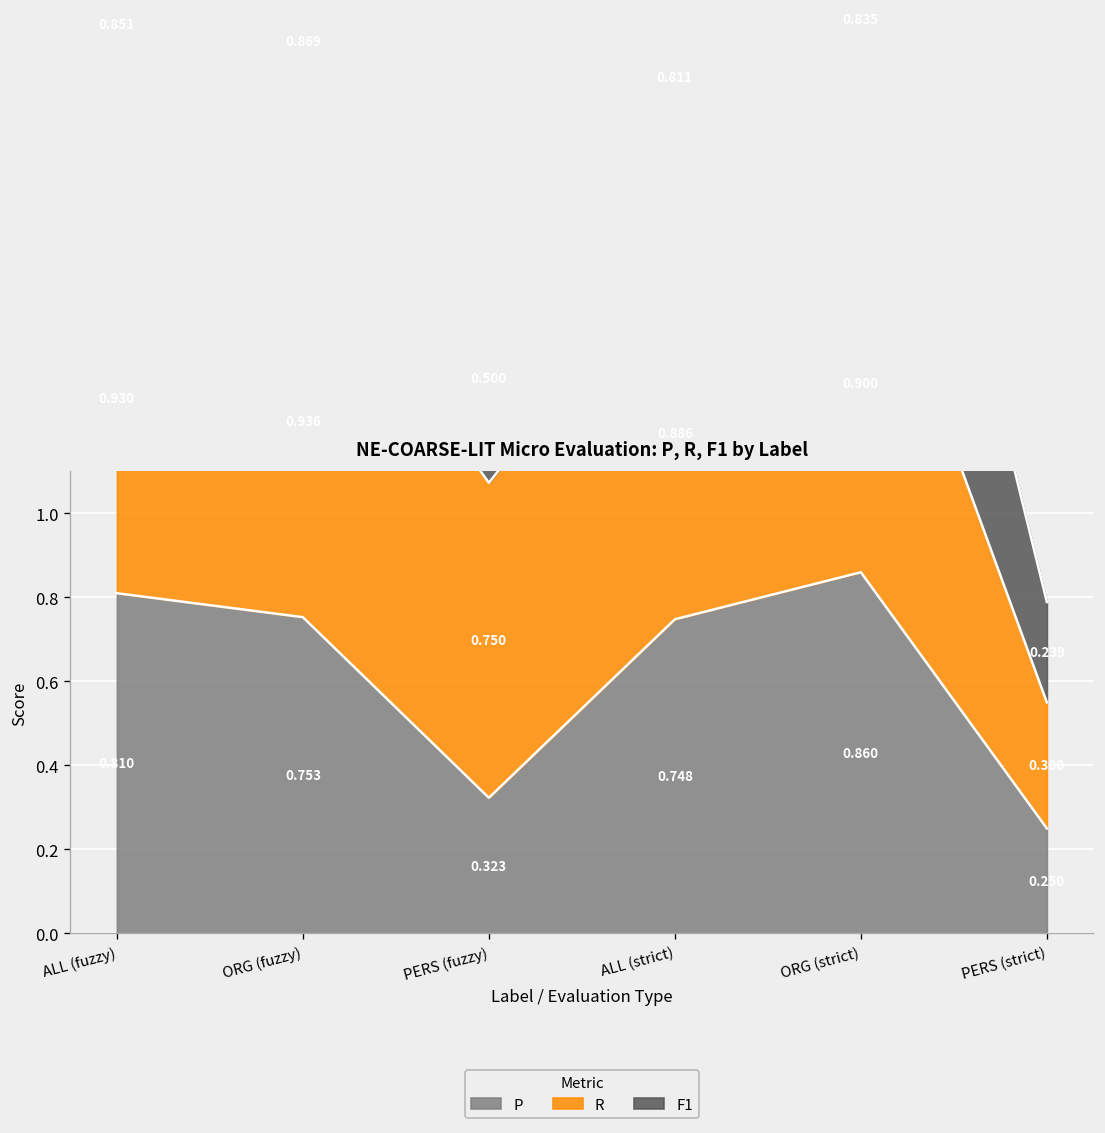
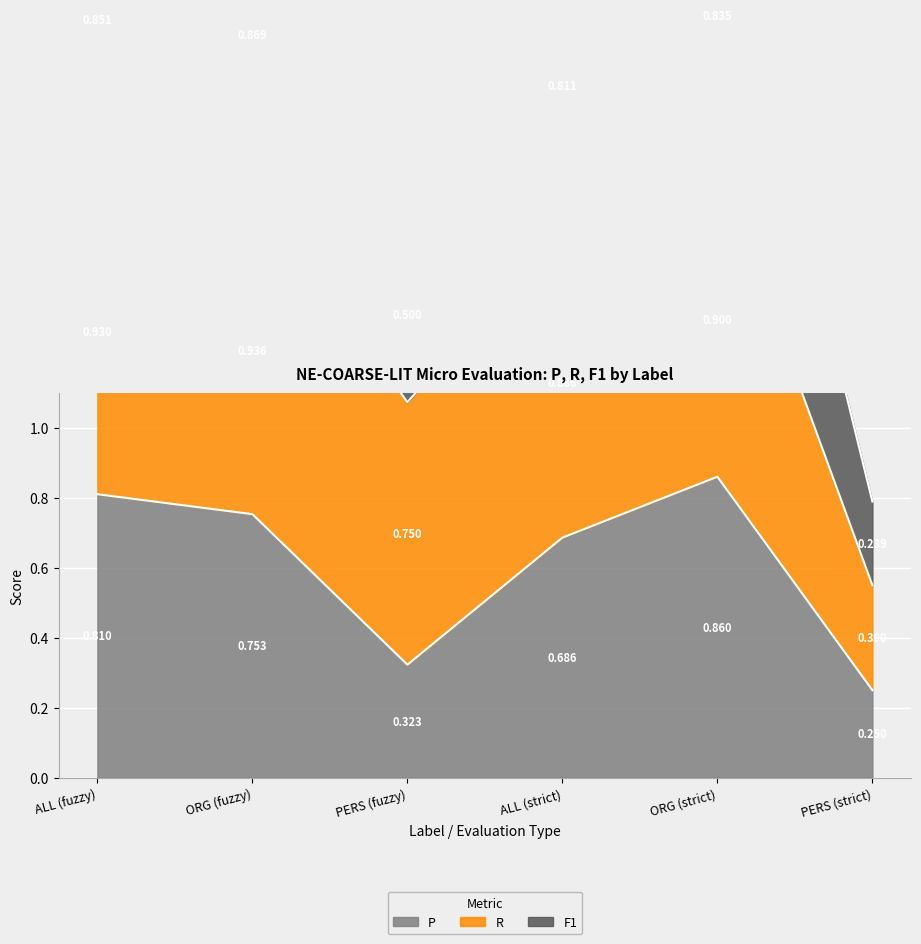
P, ALL (strict): 0.748 -> 0.686
